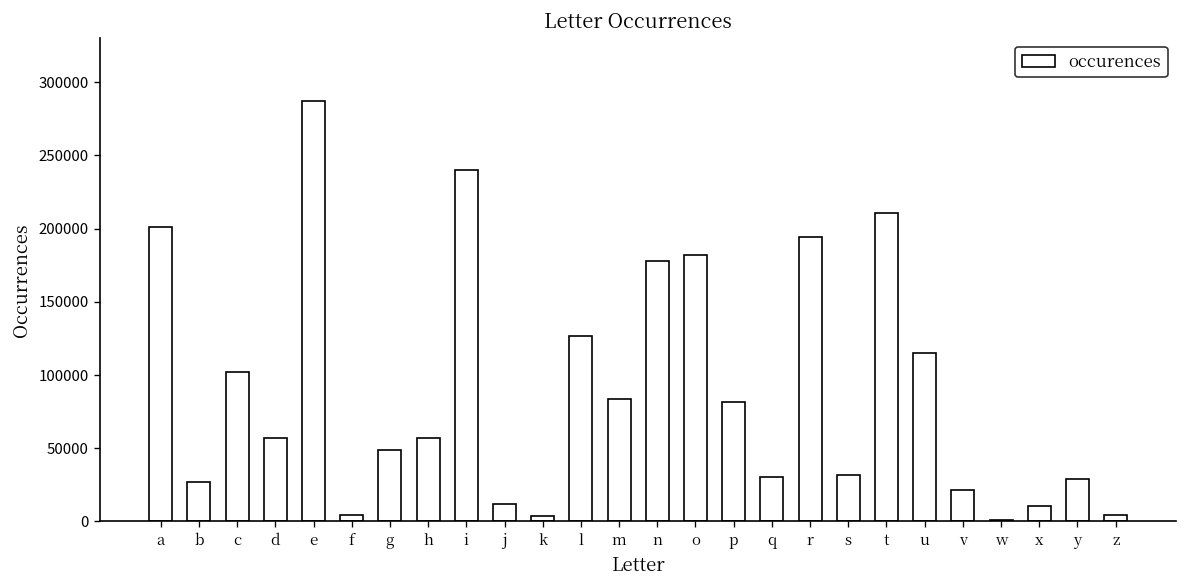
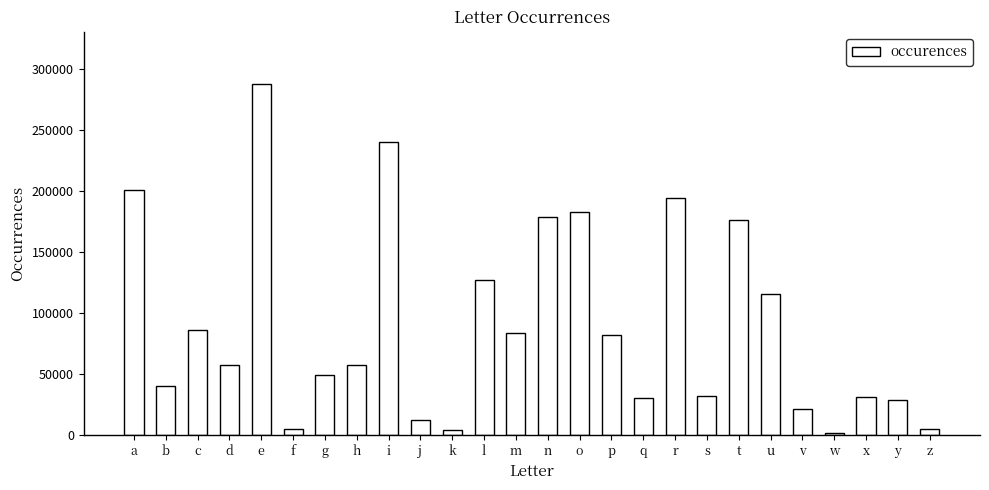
b: 27000 -> 39000
c: 102000 -> 85000
t: 211000 -> 176000
x: 11000 -> 31000
